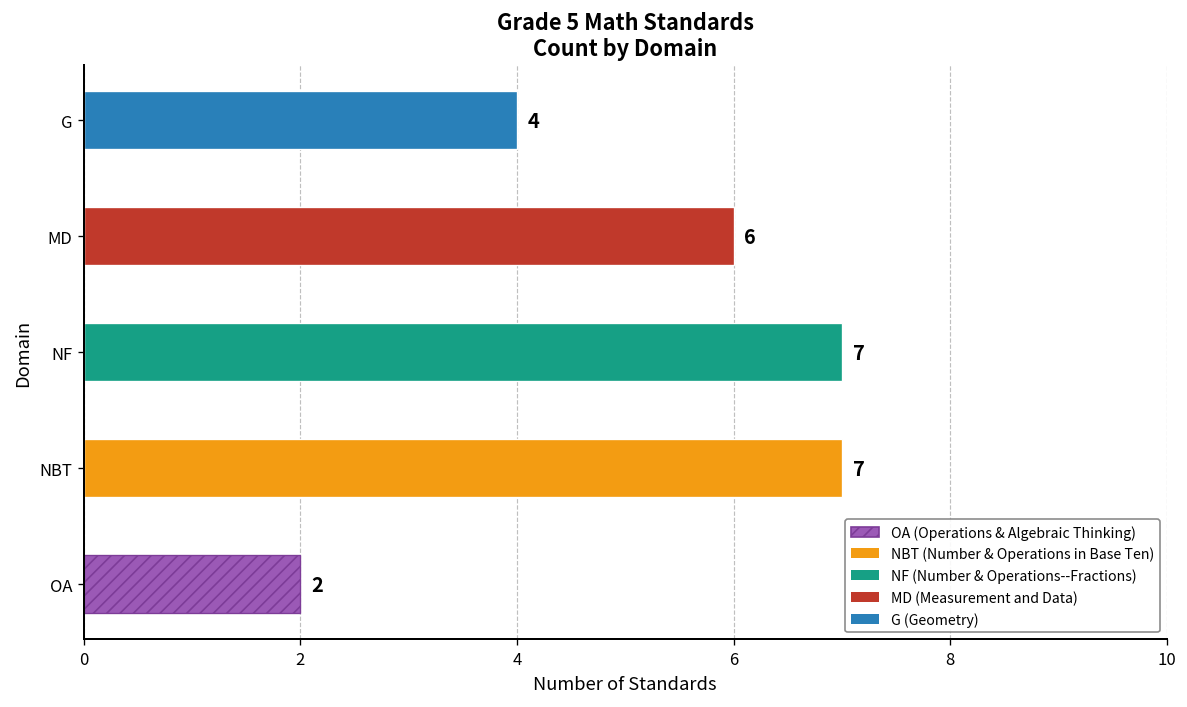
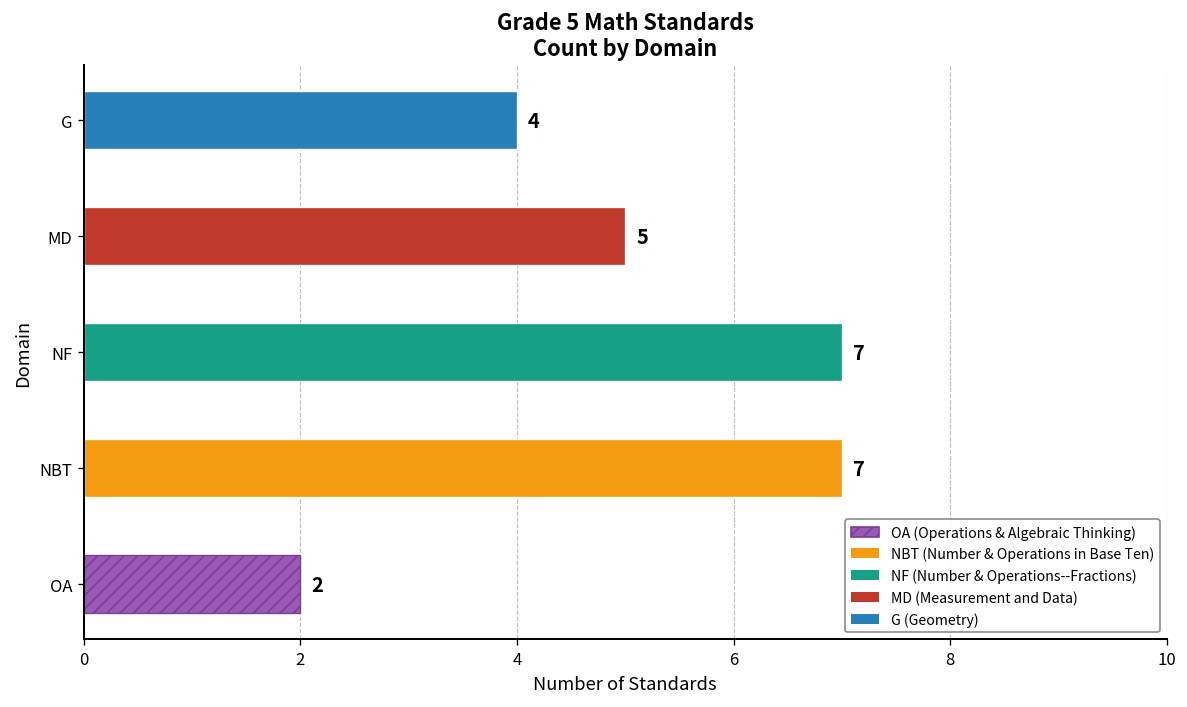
MD: 6 -> 5
